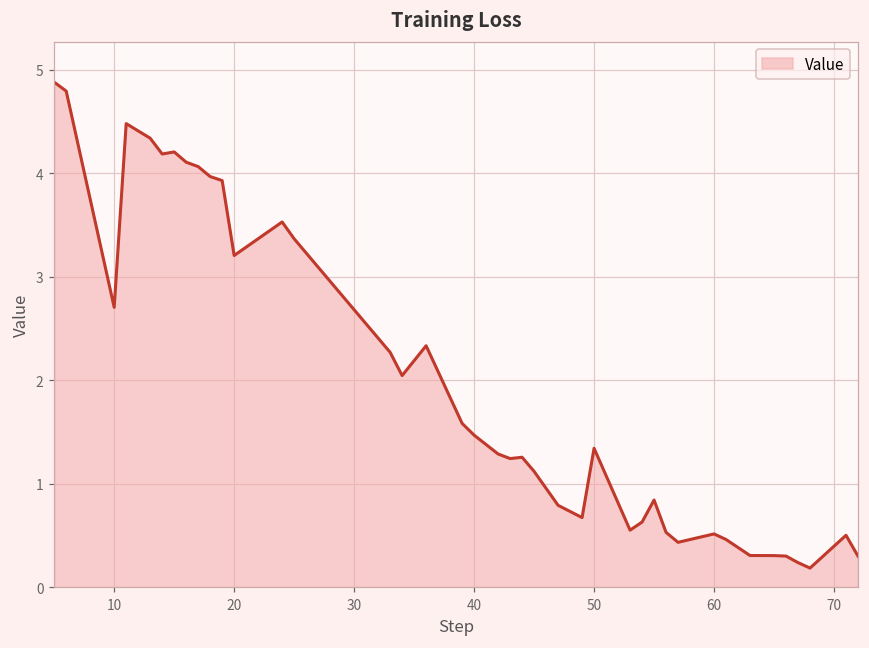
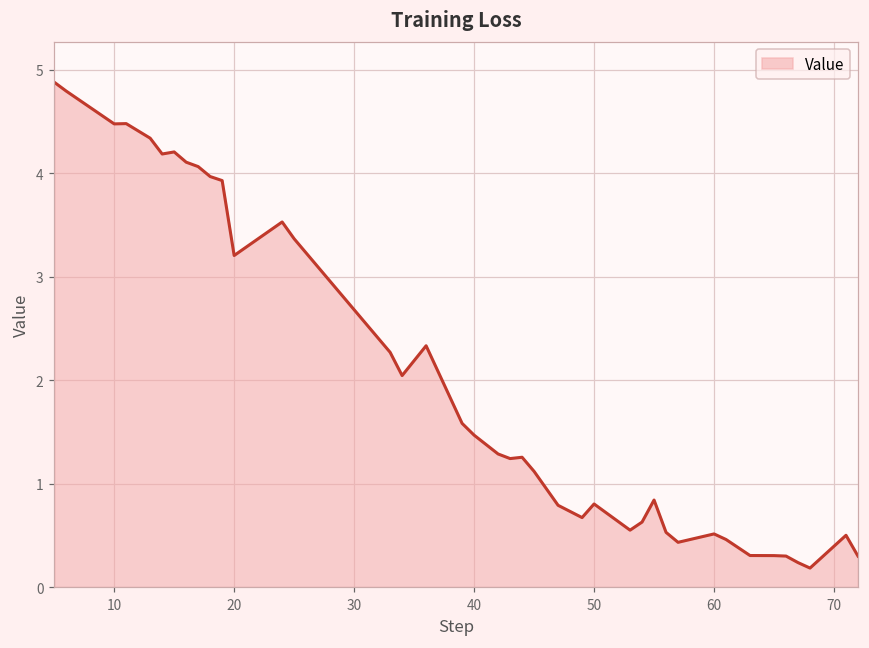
10: 2.7 -> 4.5
50: 1.3 -> 0.8
